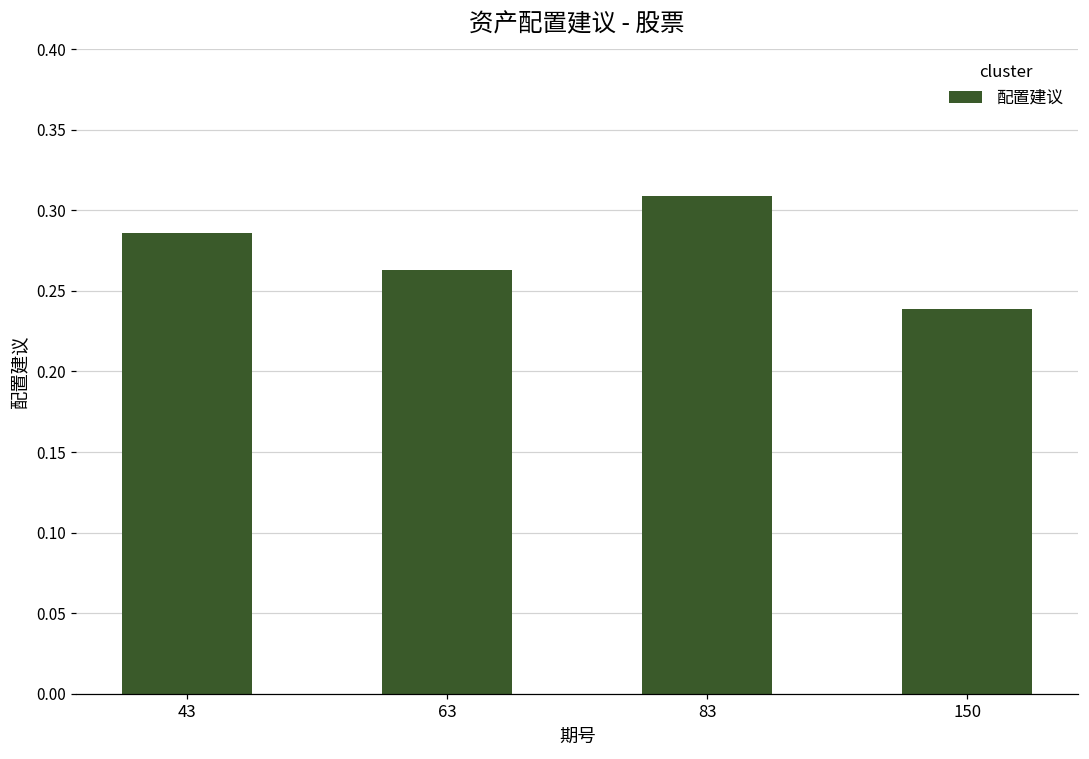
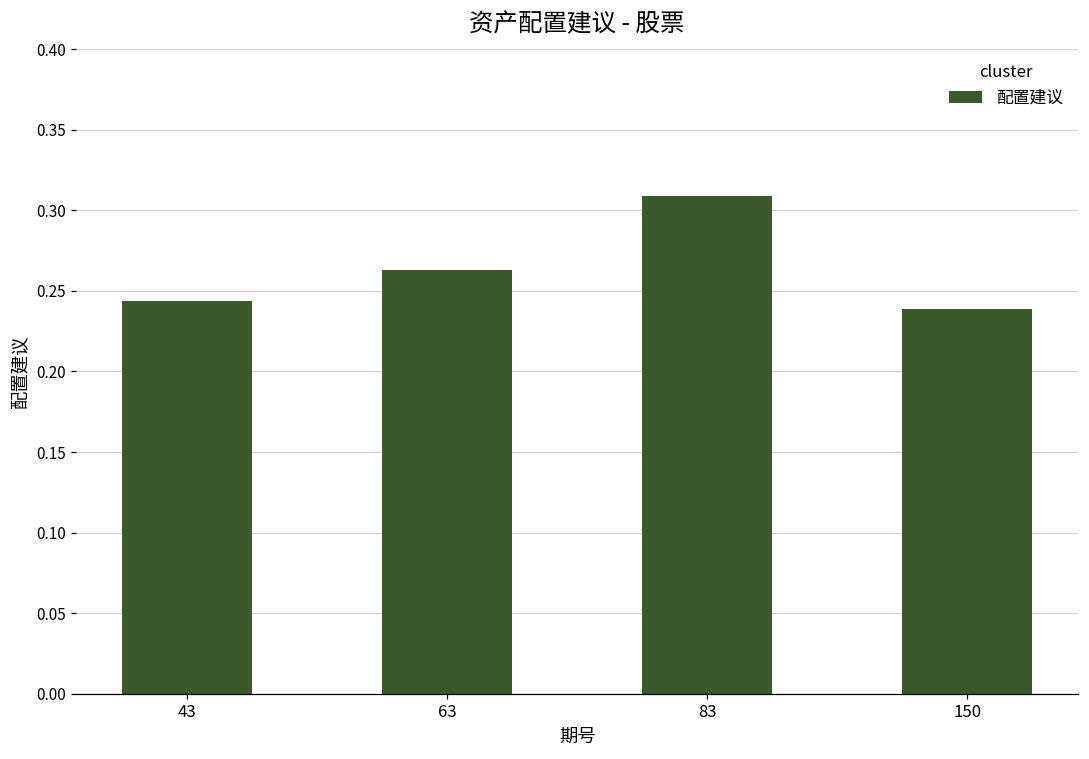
43: 0.286 -> 0.244
